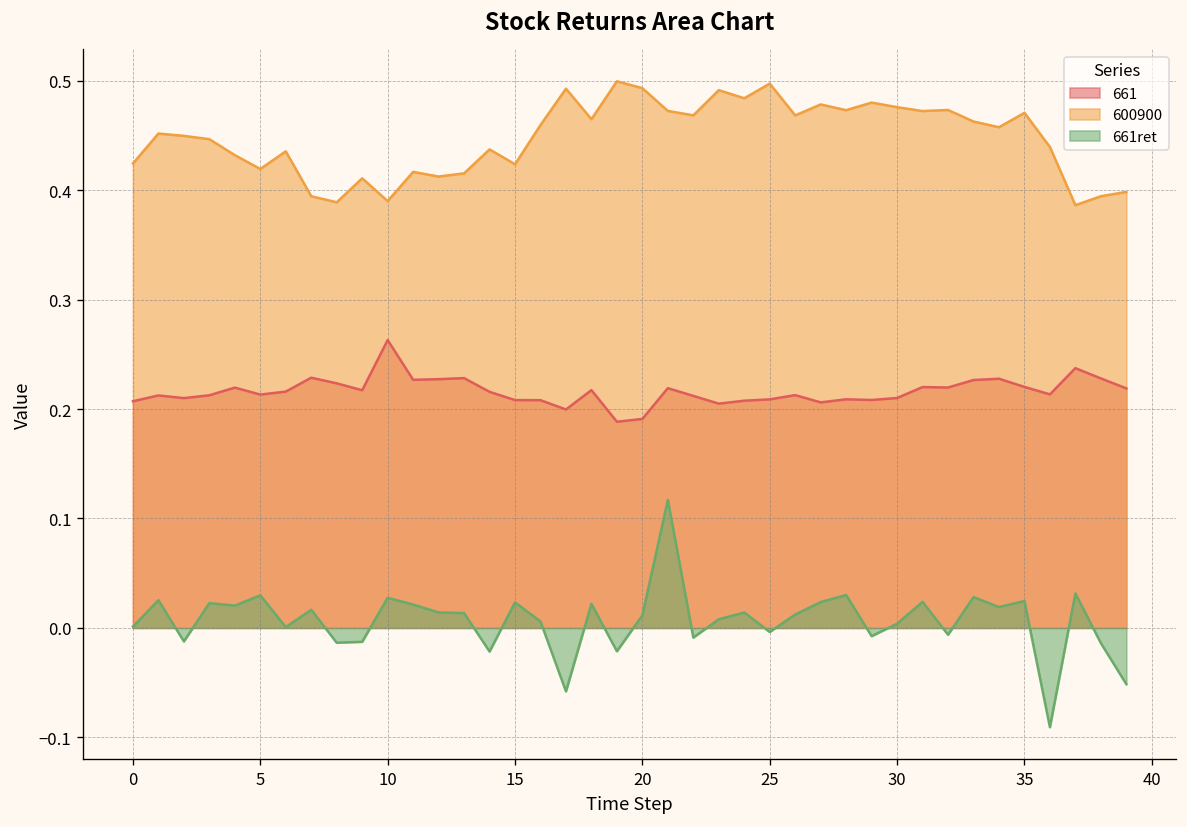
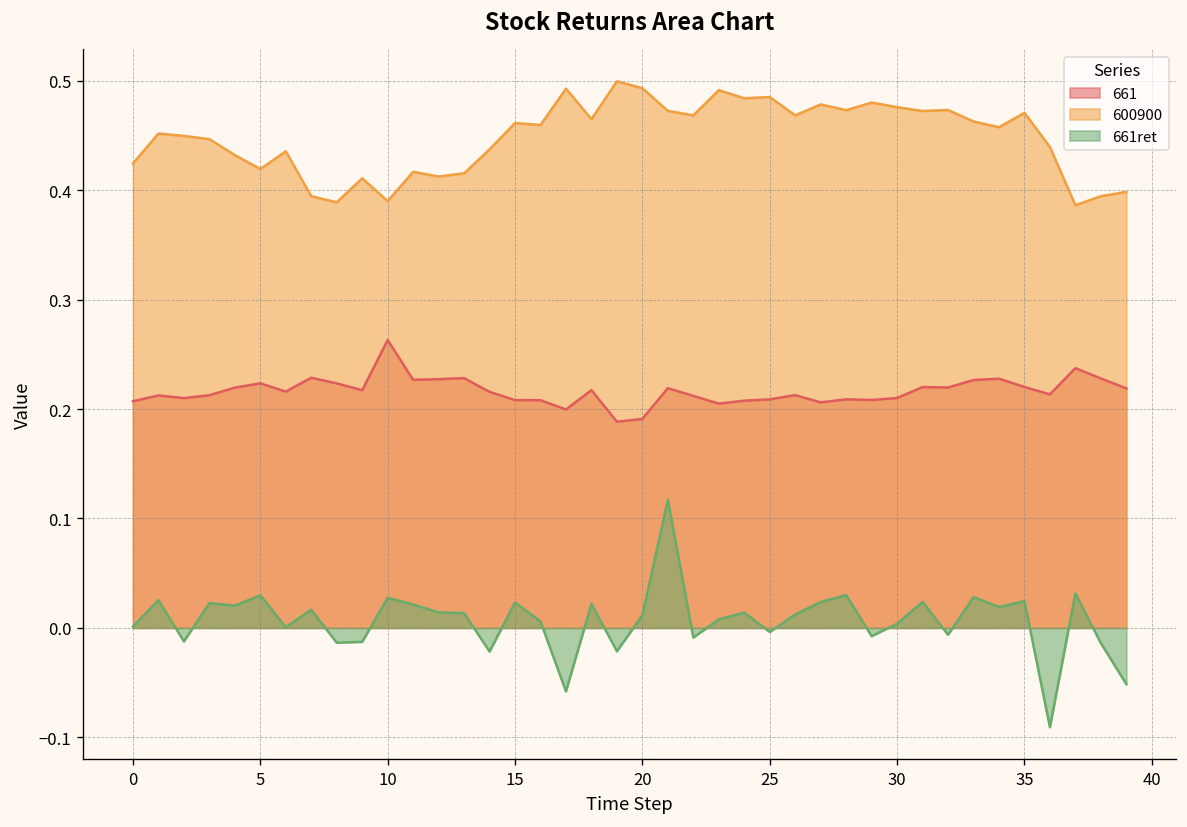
661, 5: 0.21 -> 0.22
600900, 15: 0.42 -> 0.46
600900, 25: 0.50 -> 0.49
